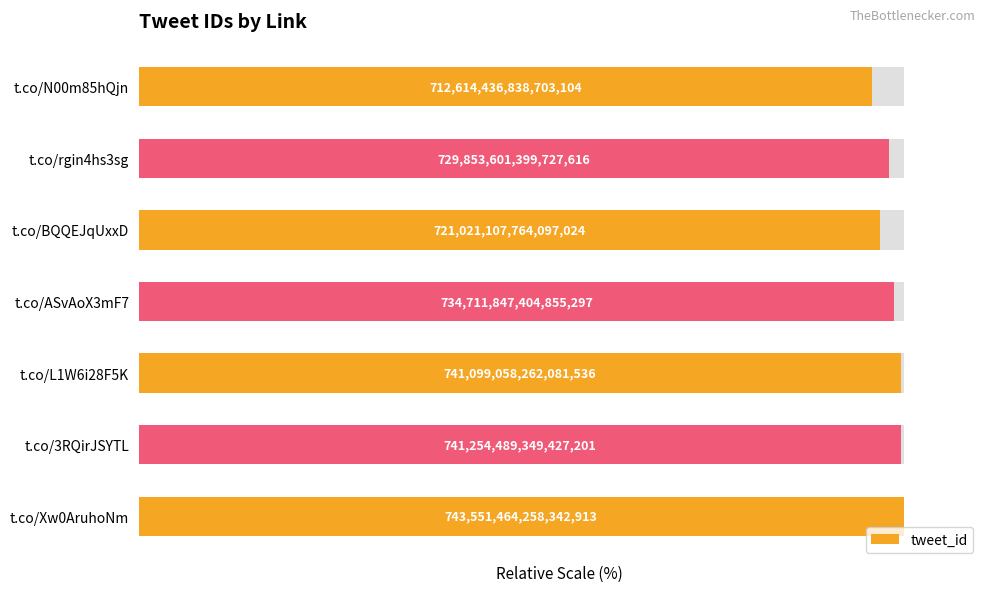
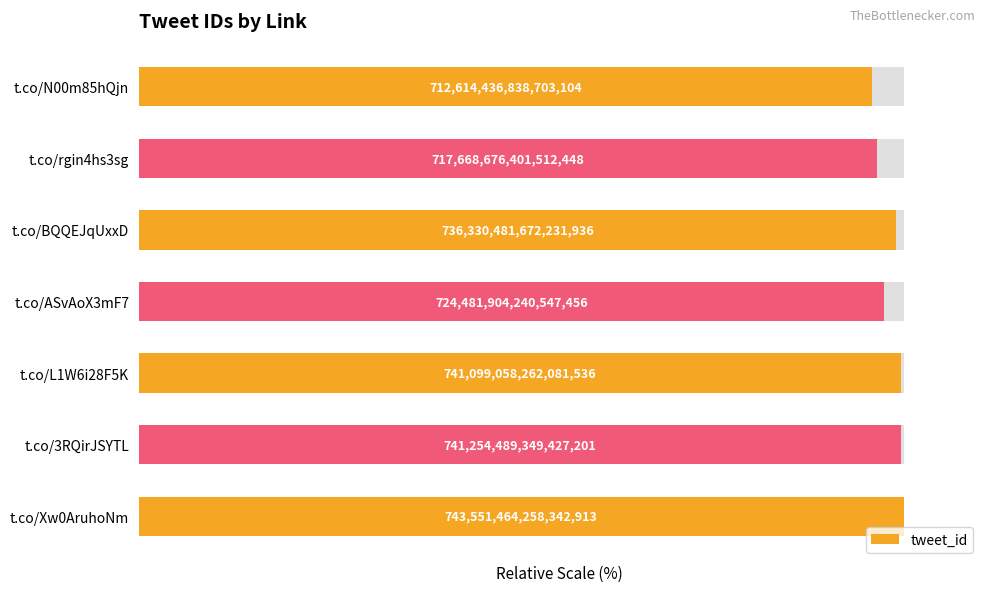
tweet_id, t.co/rgin4hs3sg: 729,853,601,399,727,616 -> 717,668,676,401,512,448
tweet_id, t.co/BQQEJqUxxD: 721,021,107,764,097,024 -> 736,330,481,672,231,936
tweet_id, t.co/ASvAoX3mF7: 734,711,847,404,855,297 -> 724,481,904,240,547,456
